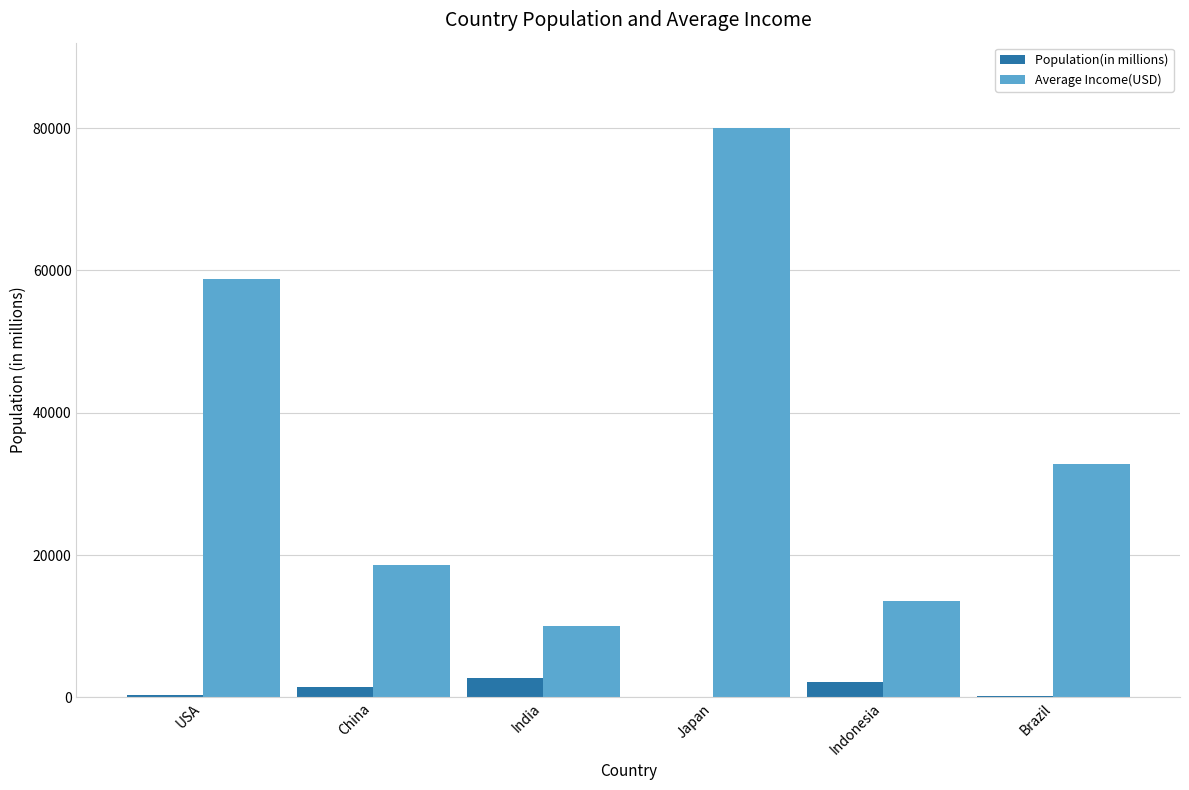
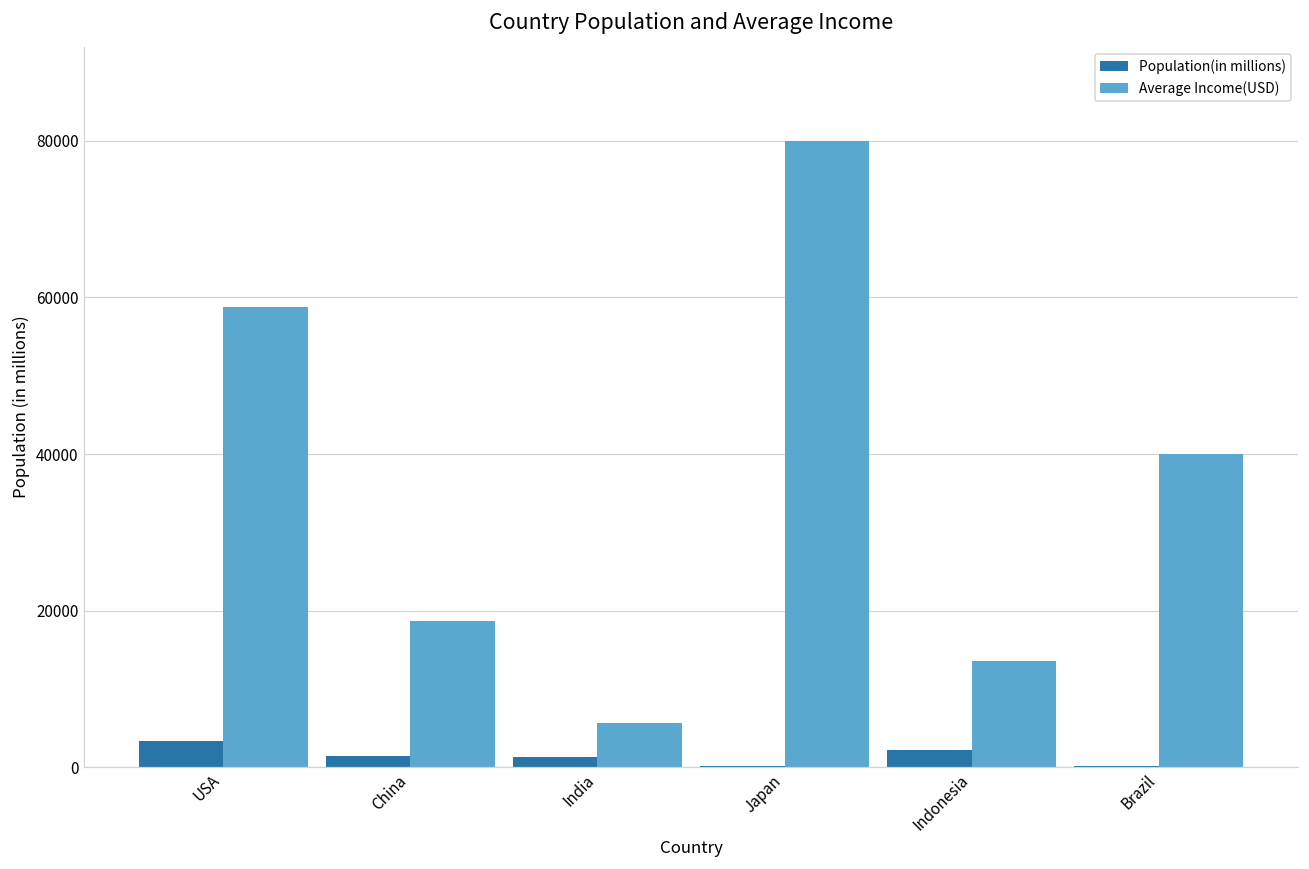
Population(in millions), USA: 0 -> 3000
Population(in millions), India: 3000 -> 1000
Average Income(USD), India: 10000 -> 6000
Average Income(USD), Brazil: 33000 -> 40000
